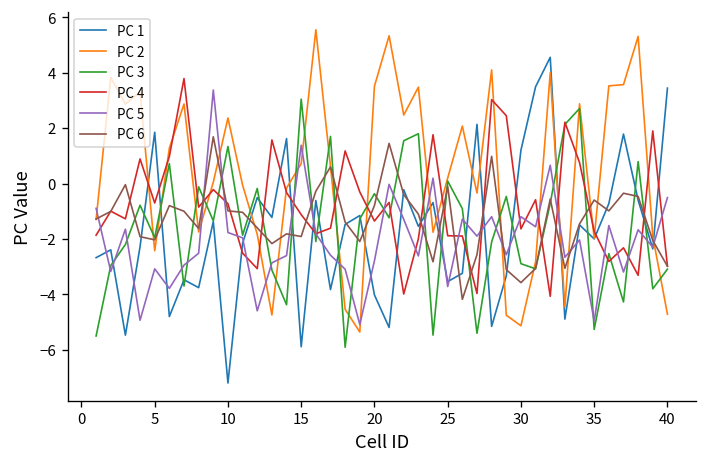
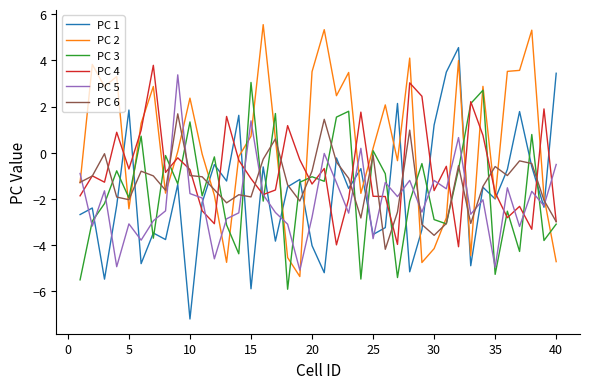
PC 3, 20: -0.4 -> -1.0
PC 2, 30: -5.1 -> -4.1
